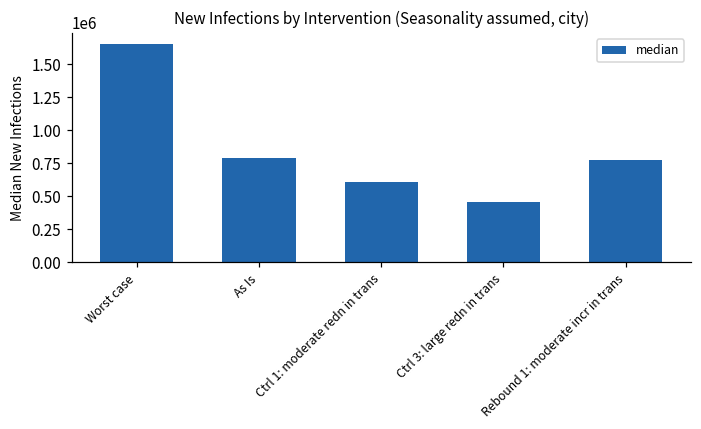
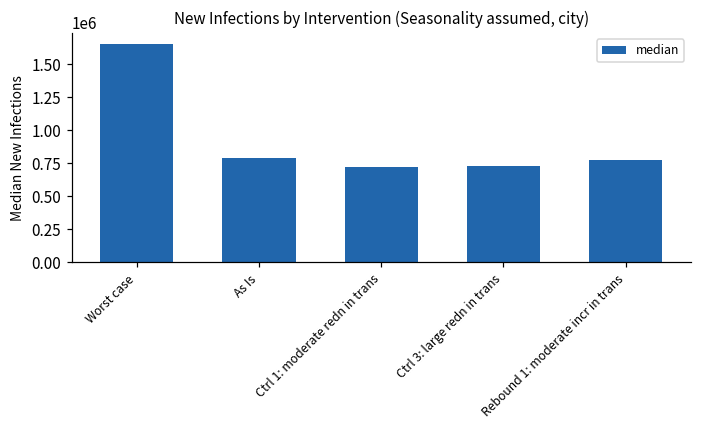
Ctrl 1: moderate redn in trans: 600000 -> 720000
Ctrl 3: large redn in trans: 450000 -> 730000
